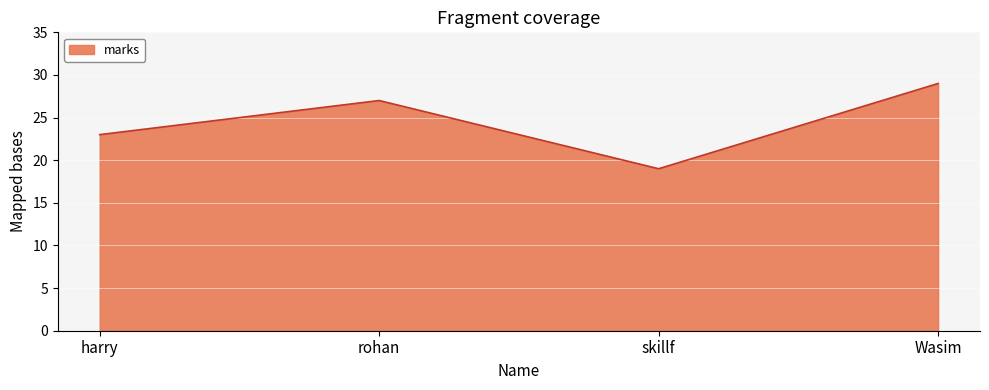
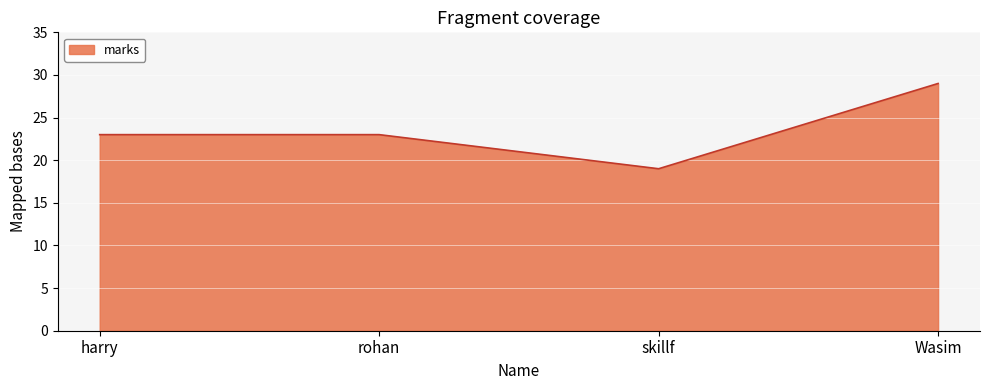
rohan: 27 -> 23
